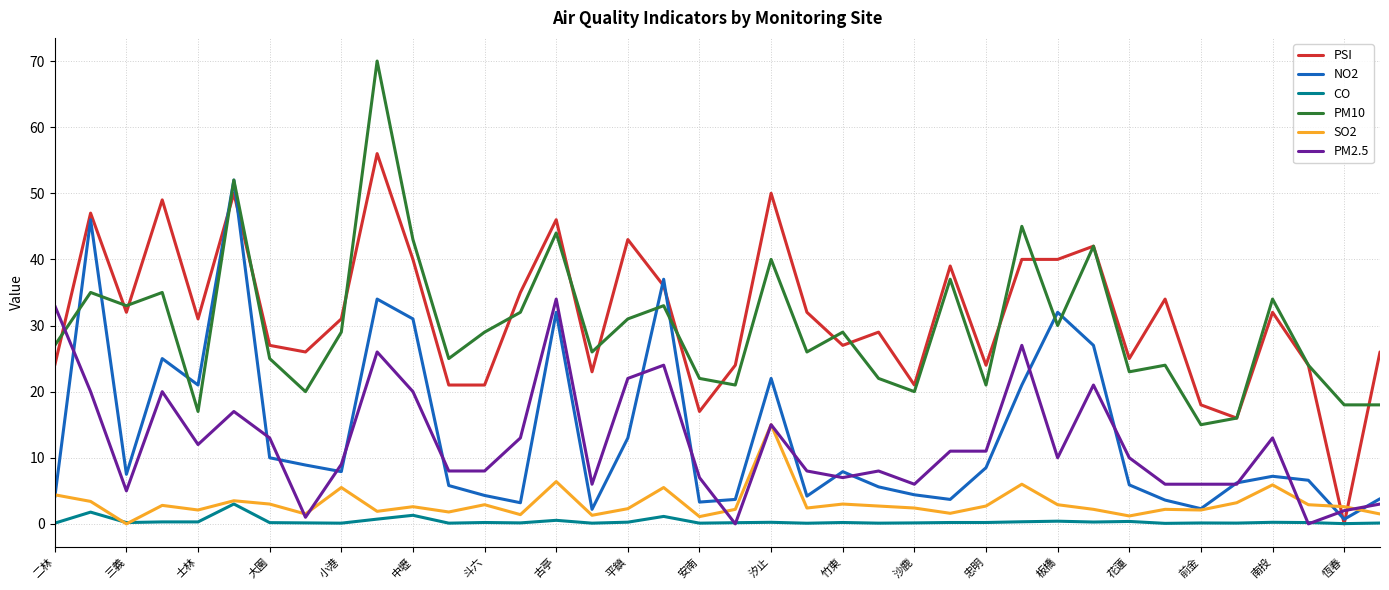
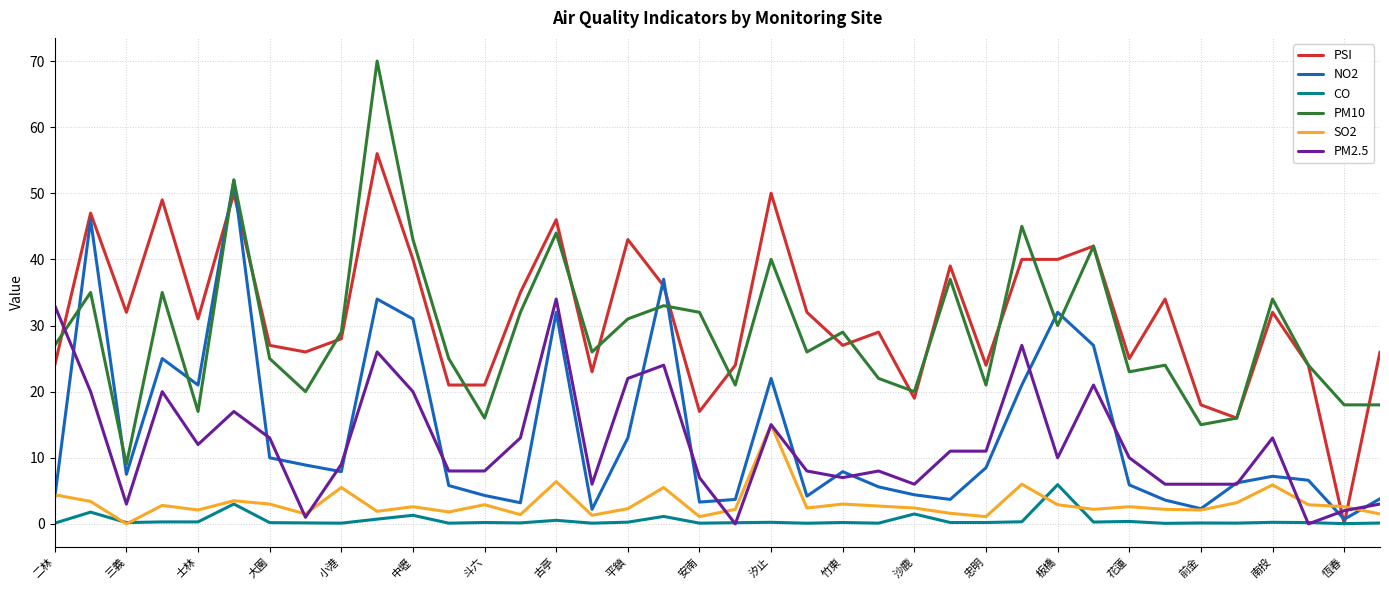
PM10, 三義: 33 -> 9
PM2.5, 三義: 5 -> 3
PSI, 小港: 31 -> 28
PM10, 斗六: 29 -> 16
PM10, 安南: 22 -> 32
PSI, 沙鹿: 21 -> 19
CO, 沙鹿: 0 -> 2
SO2, 忠明: 3 -> 1
CO, 板橋: 0 -> 6
SO2, 花蓮: 1 -> 3
